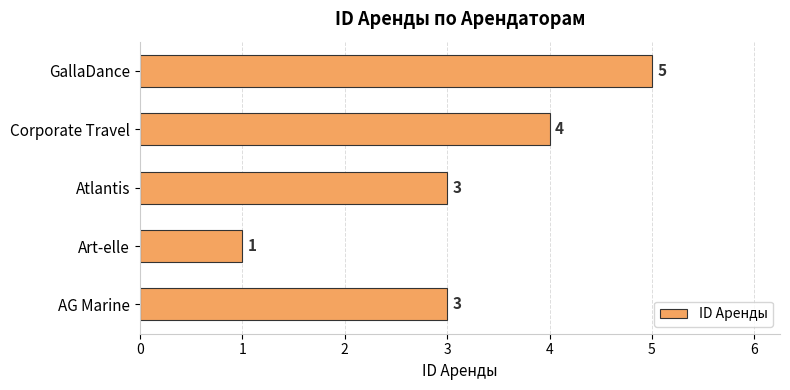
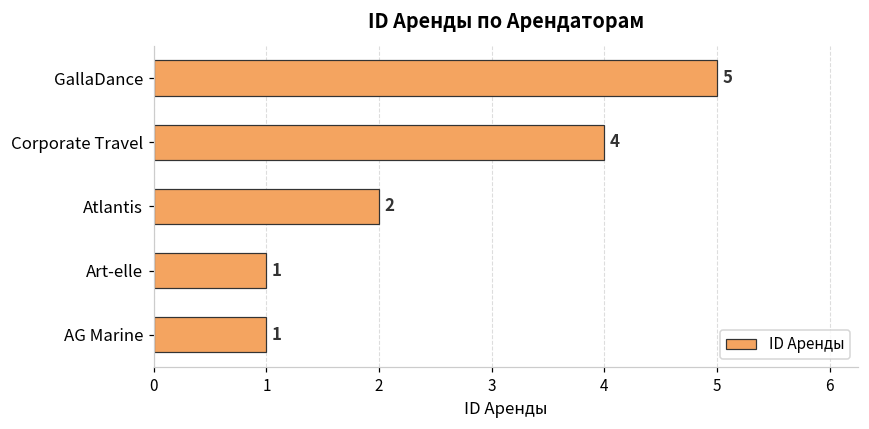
Atlantis: 3 -> 2
AG Marine: 3 -> 1
